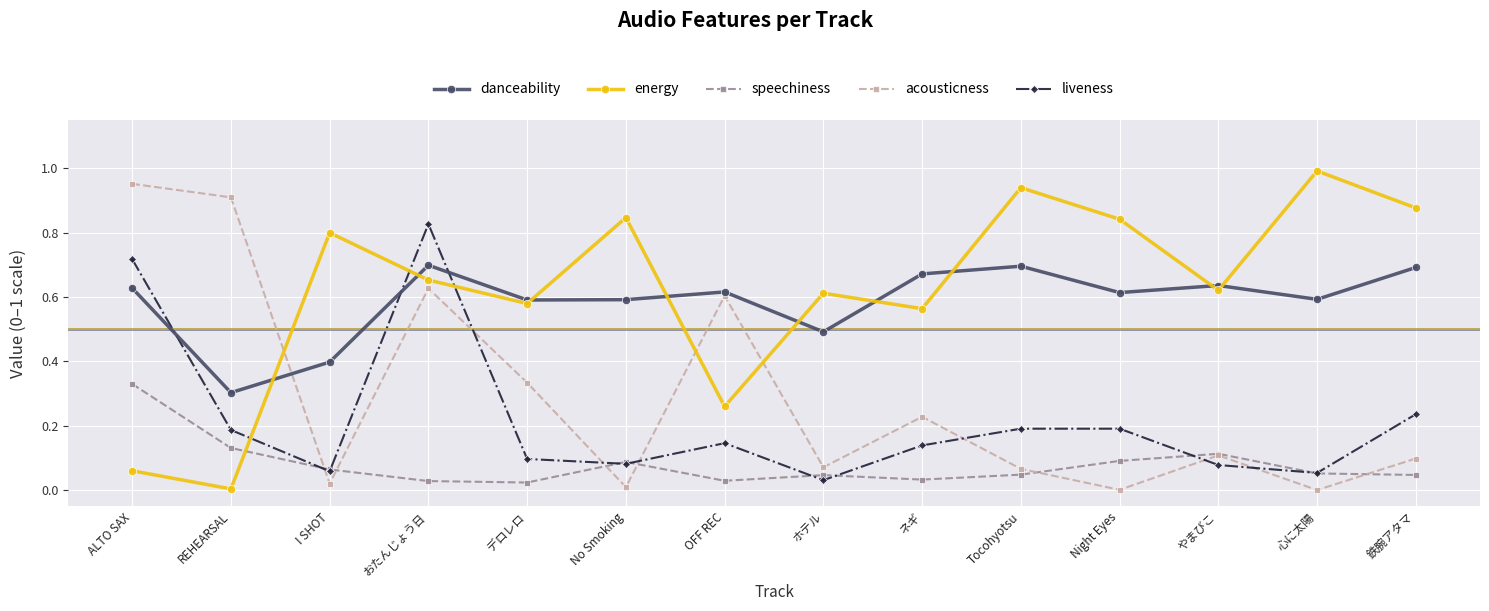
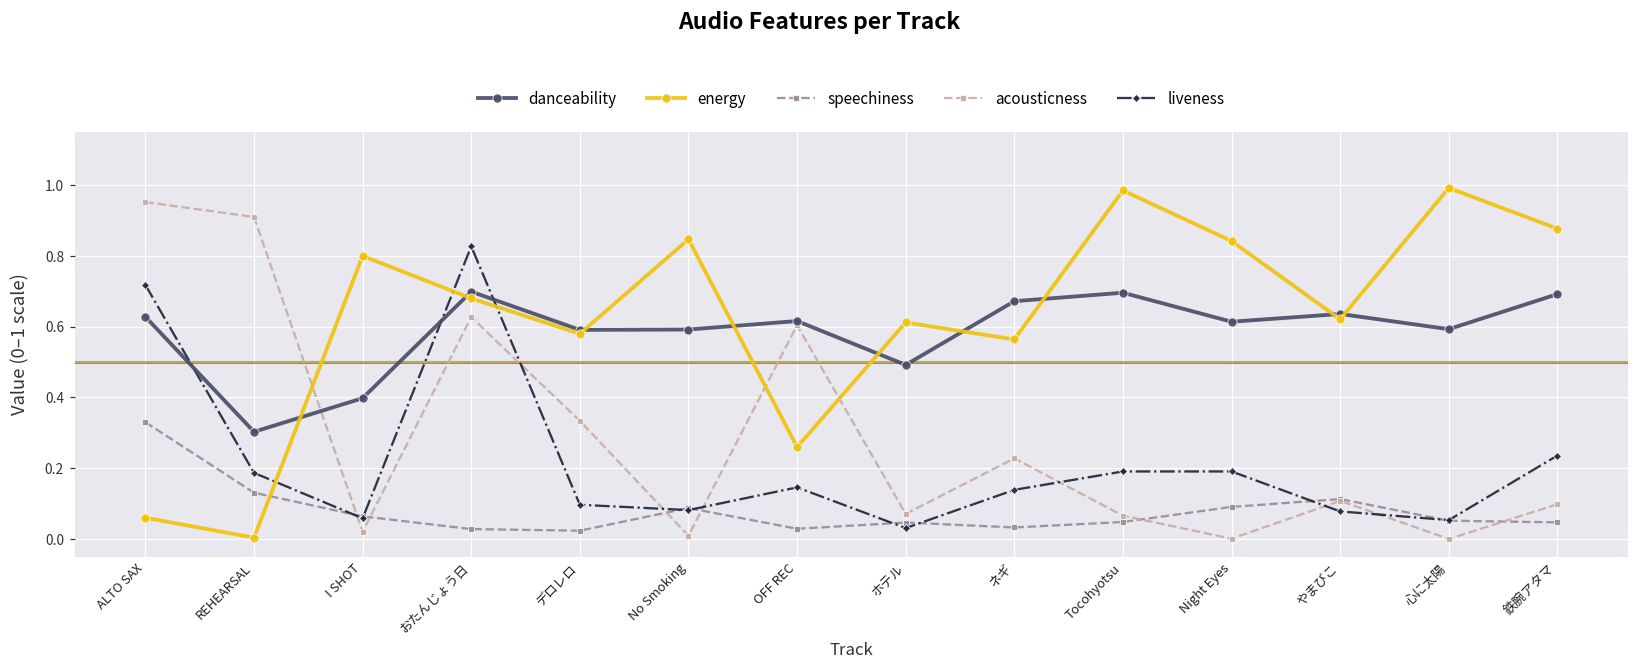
energy, おたんじょう日: 0.65 -> 0.68
energy, Tocohyotsu: 0.94 -> 0.99
